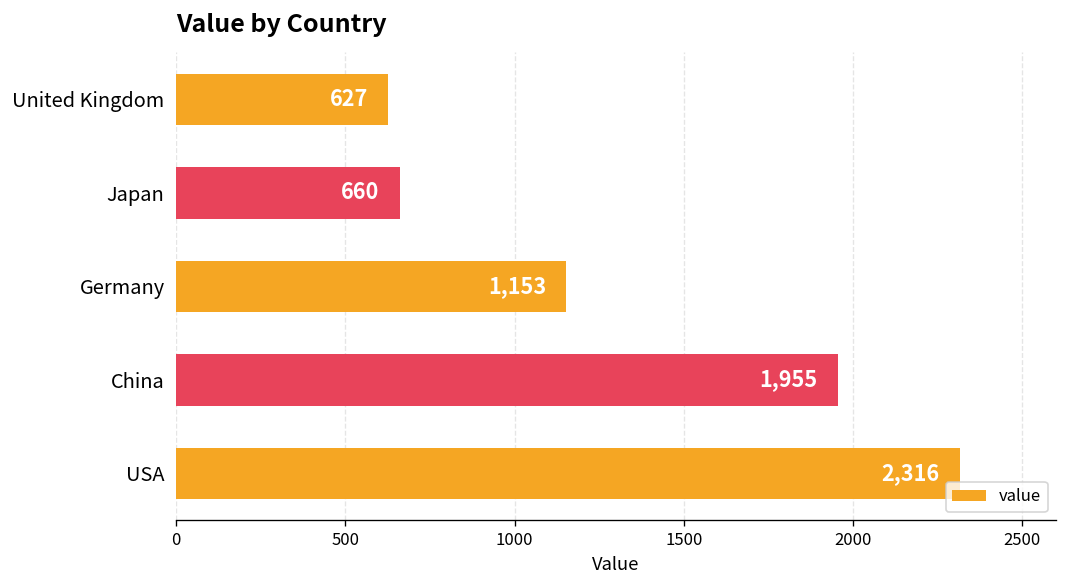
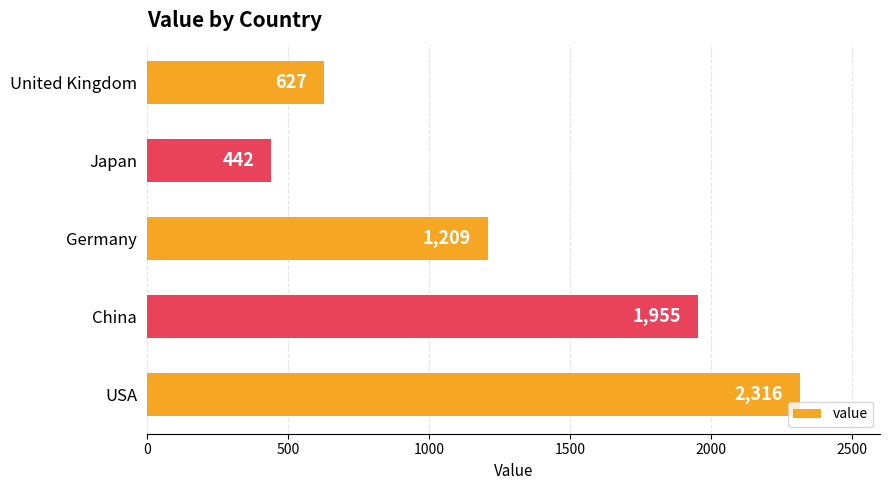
Japan: 660 -> 442
Germany: 1,153 -> 1,209
